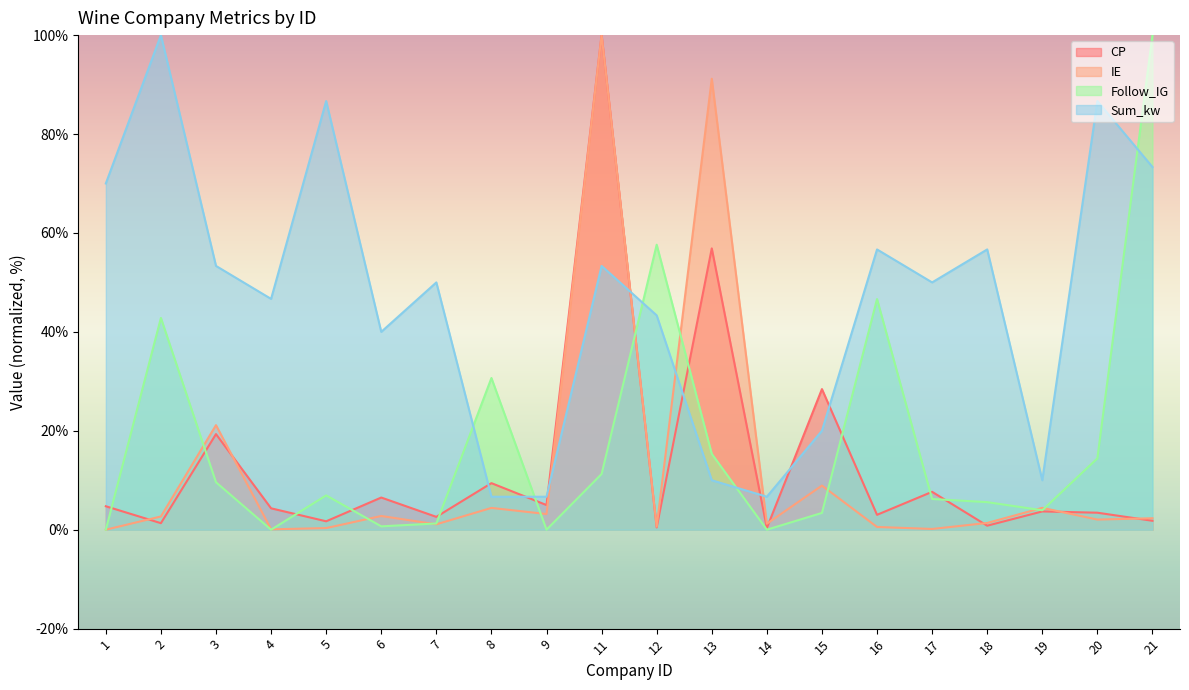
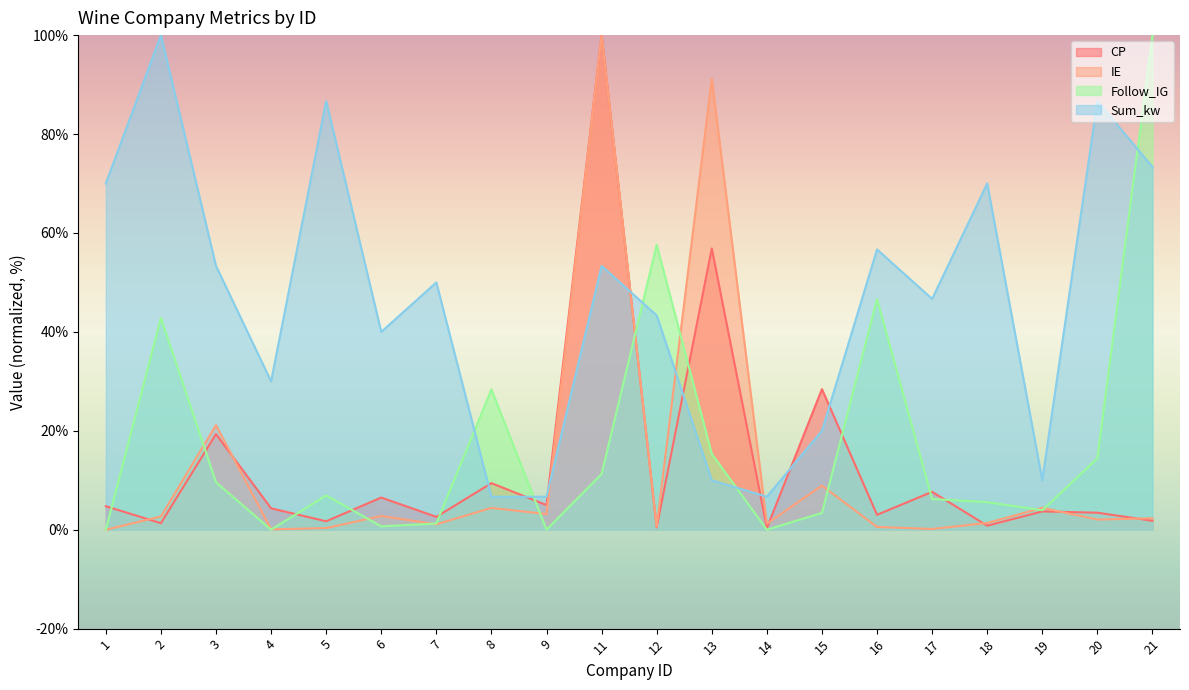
Sum_kw, 4: 47% -> 30%
Follow_IG, 8: 31% -> 28%
Sum_kw, 17: 50% -> 47%
Sum_kw, 18: 57% -> 70%
